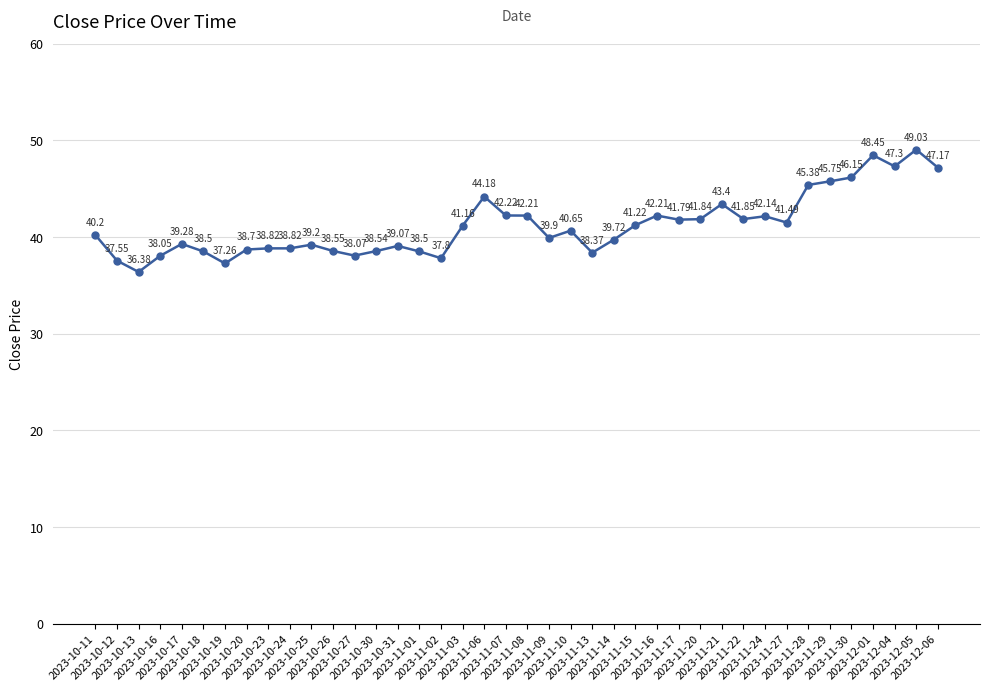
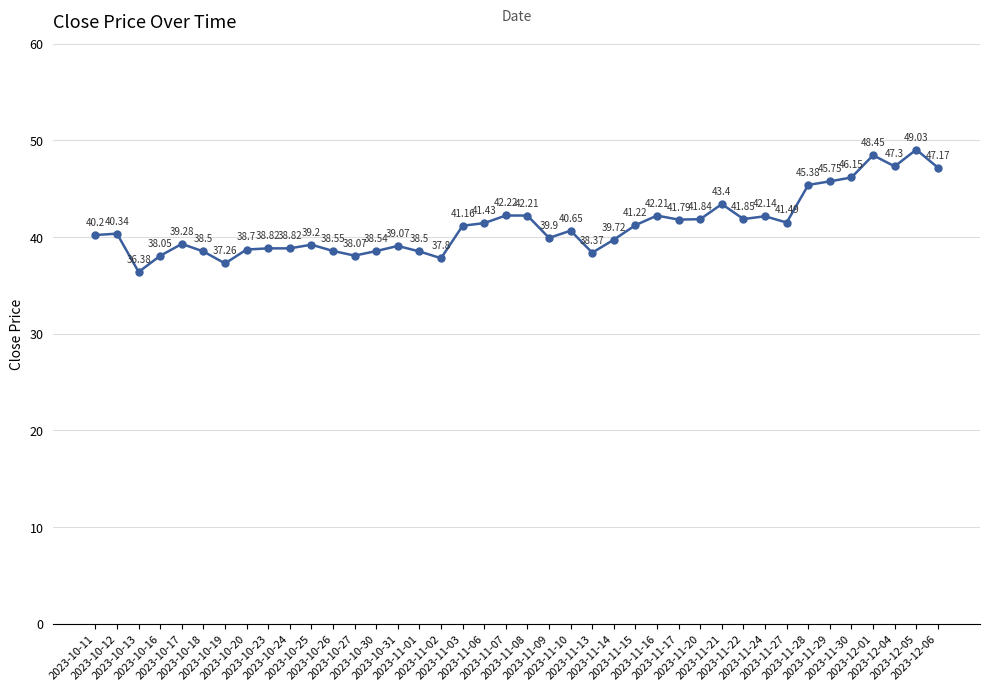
2023-10-12: 37.55 -> 40.34
2023-11-06: 44.18 -> 41.43
